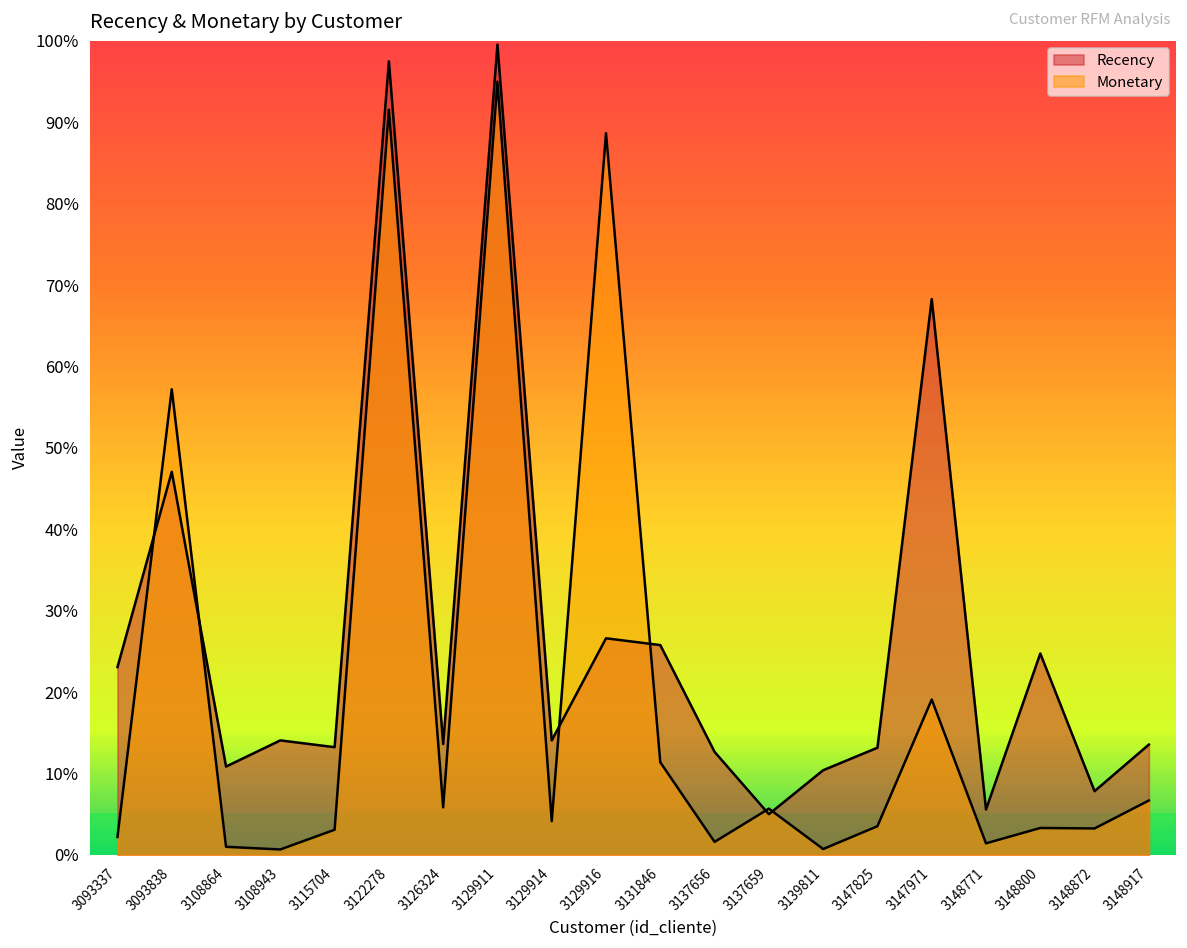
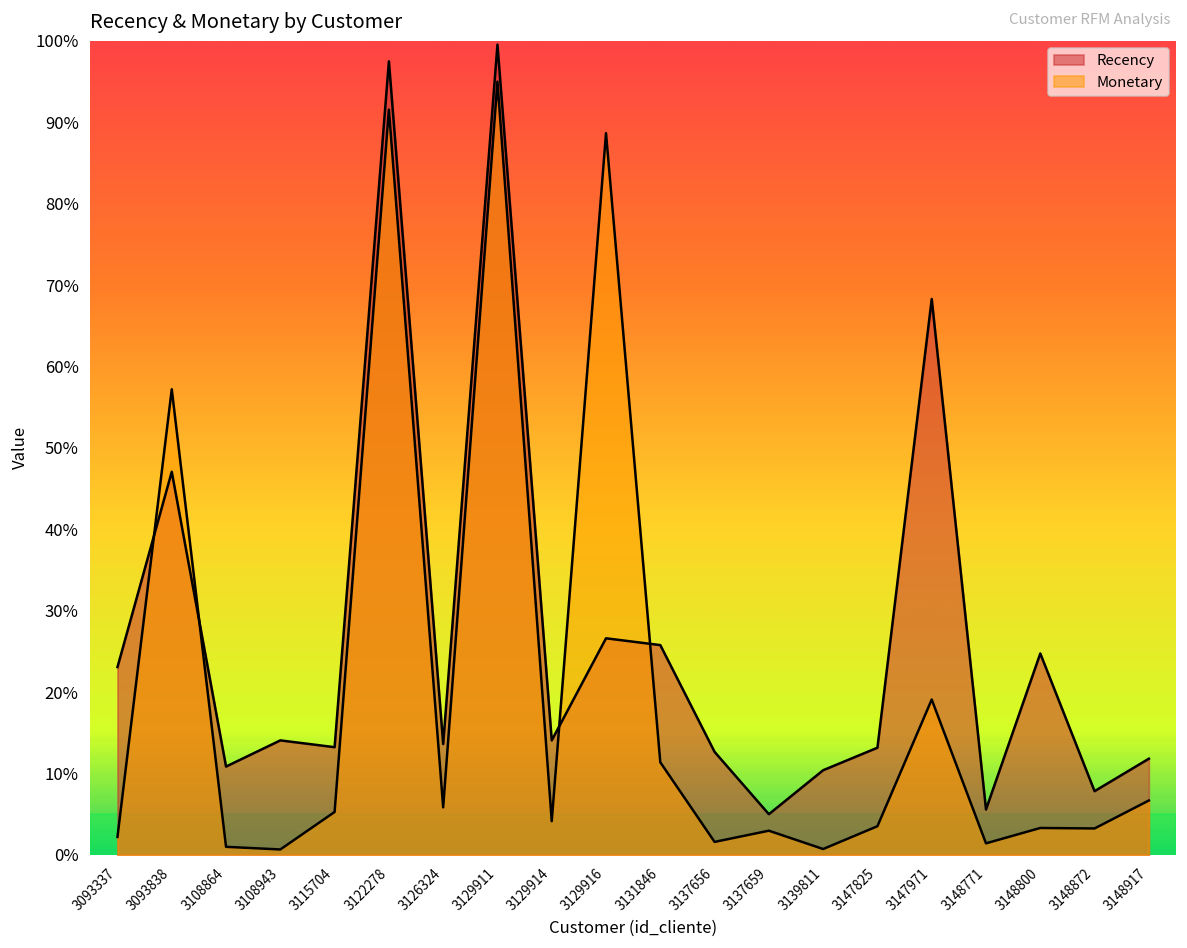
Monetary, 3115704: 3% -> 5%
Monetary, 3137659: 6% -> 3%
Recency, 3148917: 14% -> 12%
